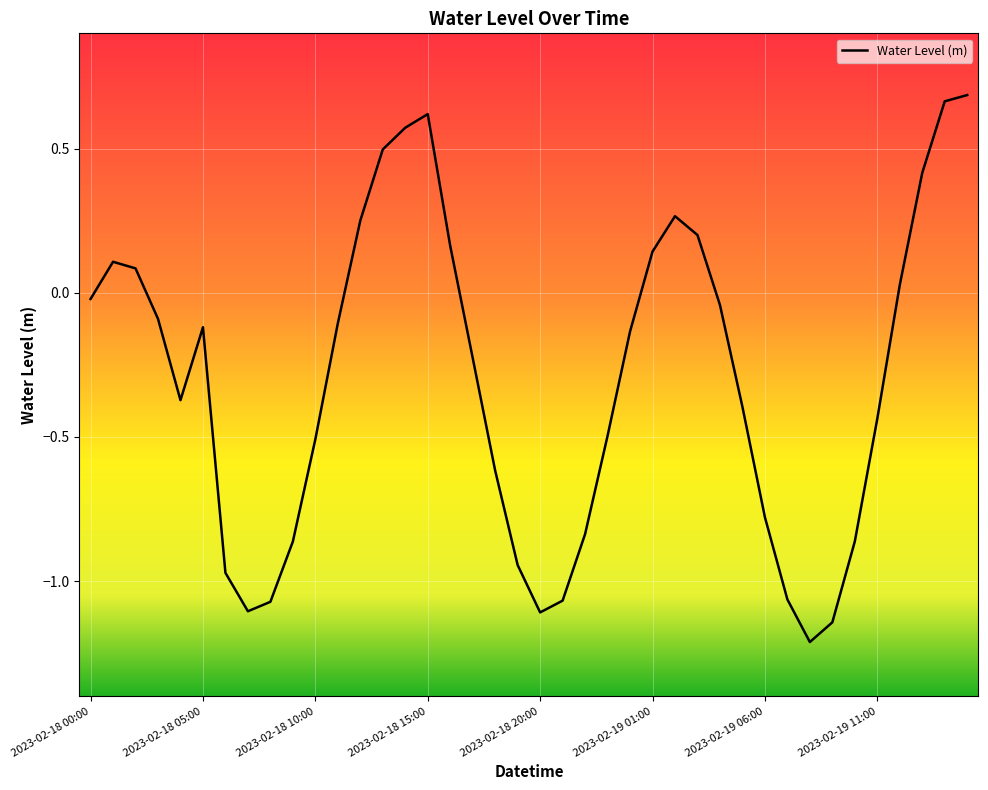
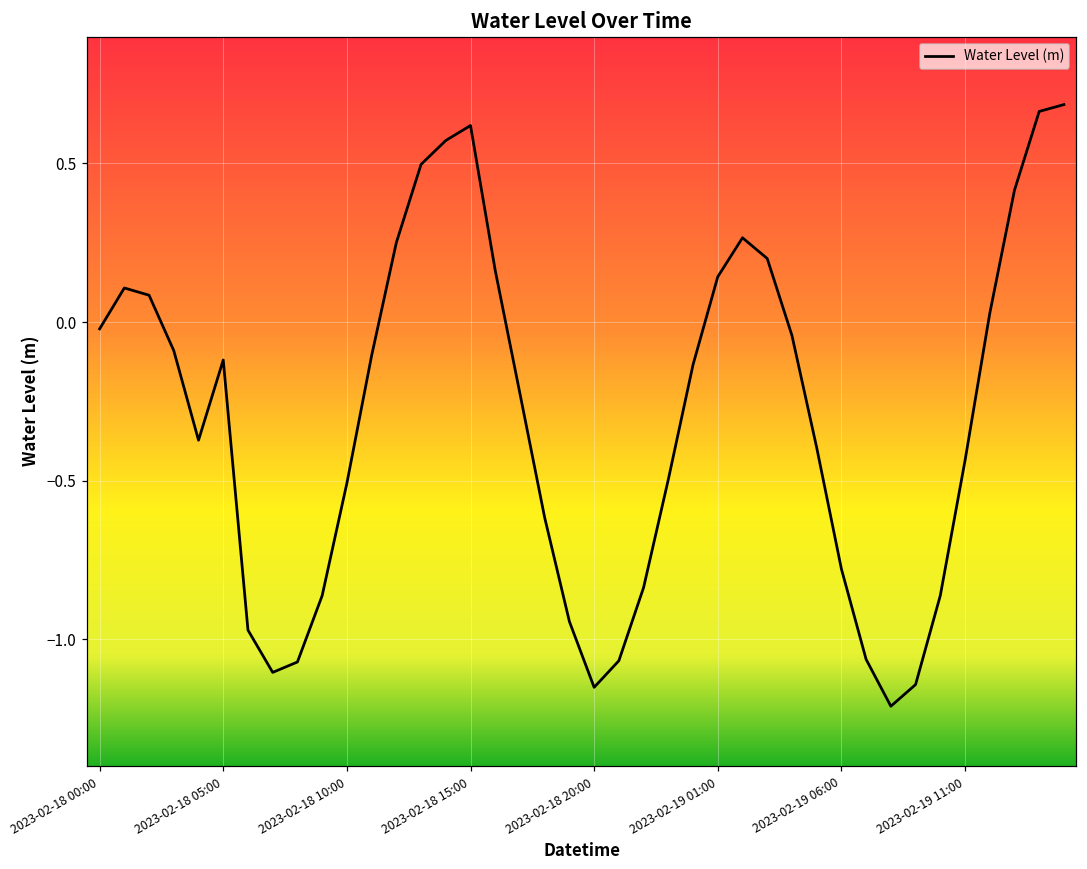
2023-02-18 20:00: -1.11 -> -1.15
